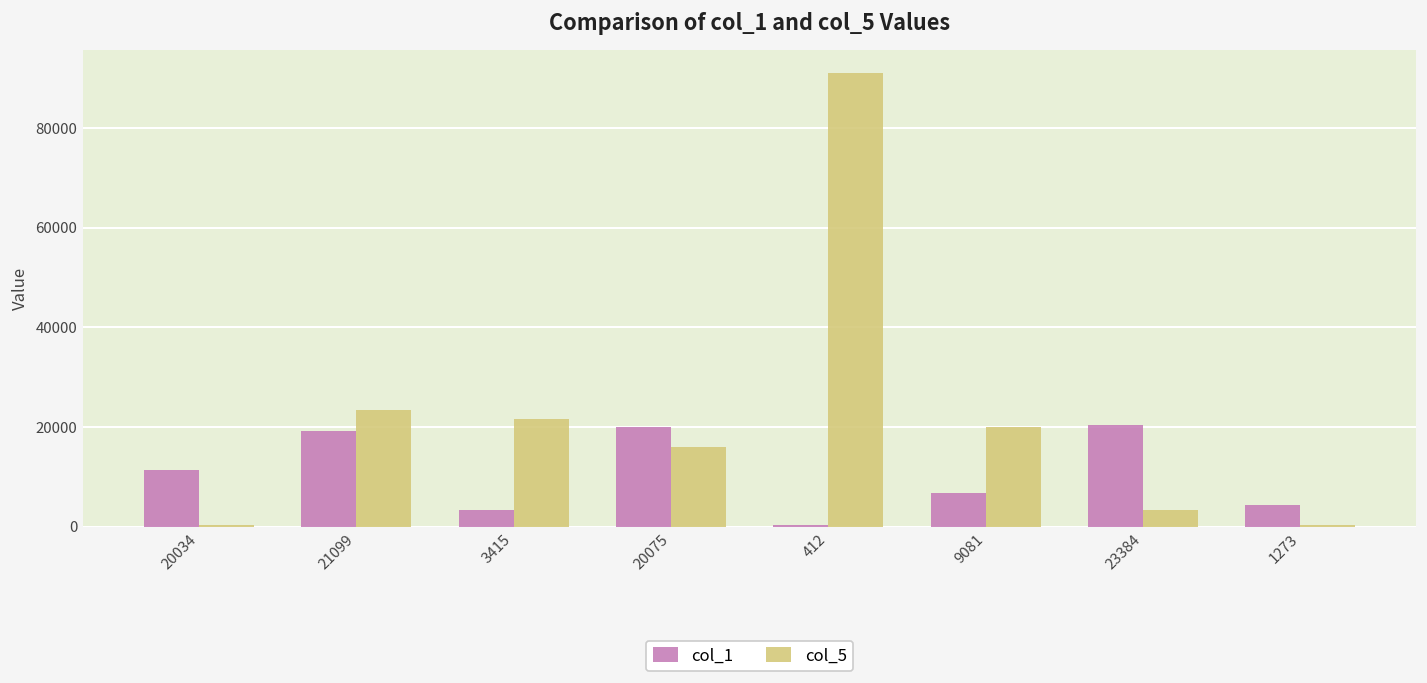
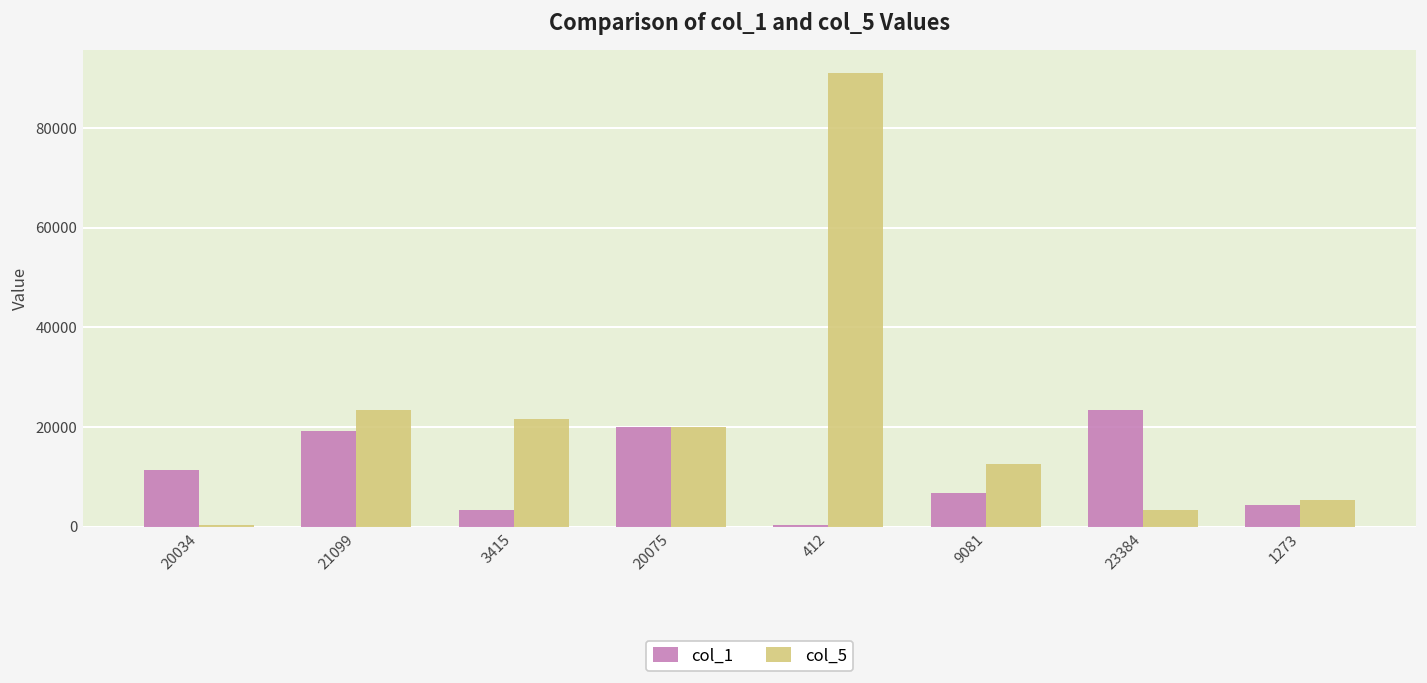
col_5, 20075: 16000 -> 20000
col_5, 9081: 20000 -> 13000
col_1, 23384: 20000 -> 23000
col_5, 1273: 0 -> 5000
